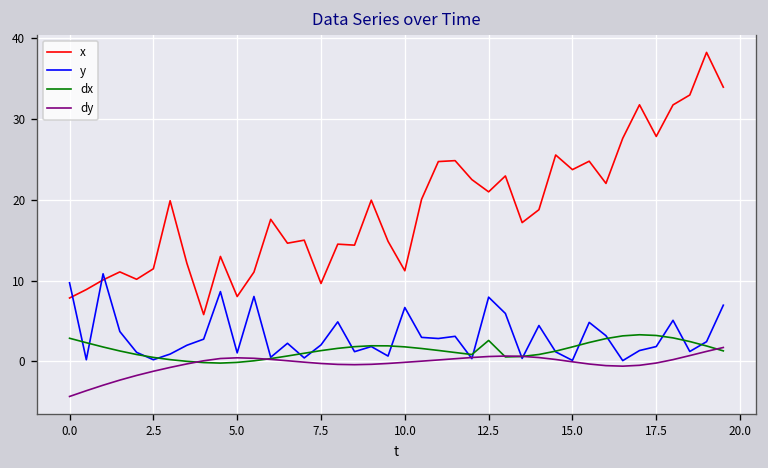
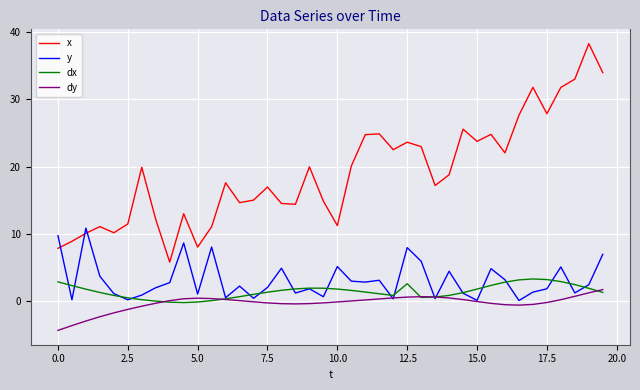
x, 7.5: 10 -> 17
y, 10.0: 7 -> 5
x, 12.5: 21 -> 24
